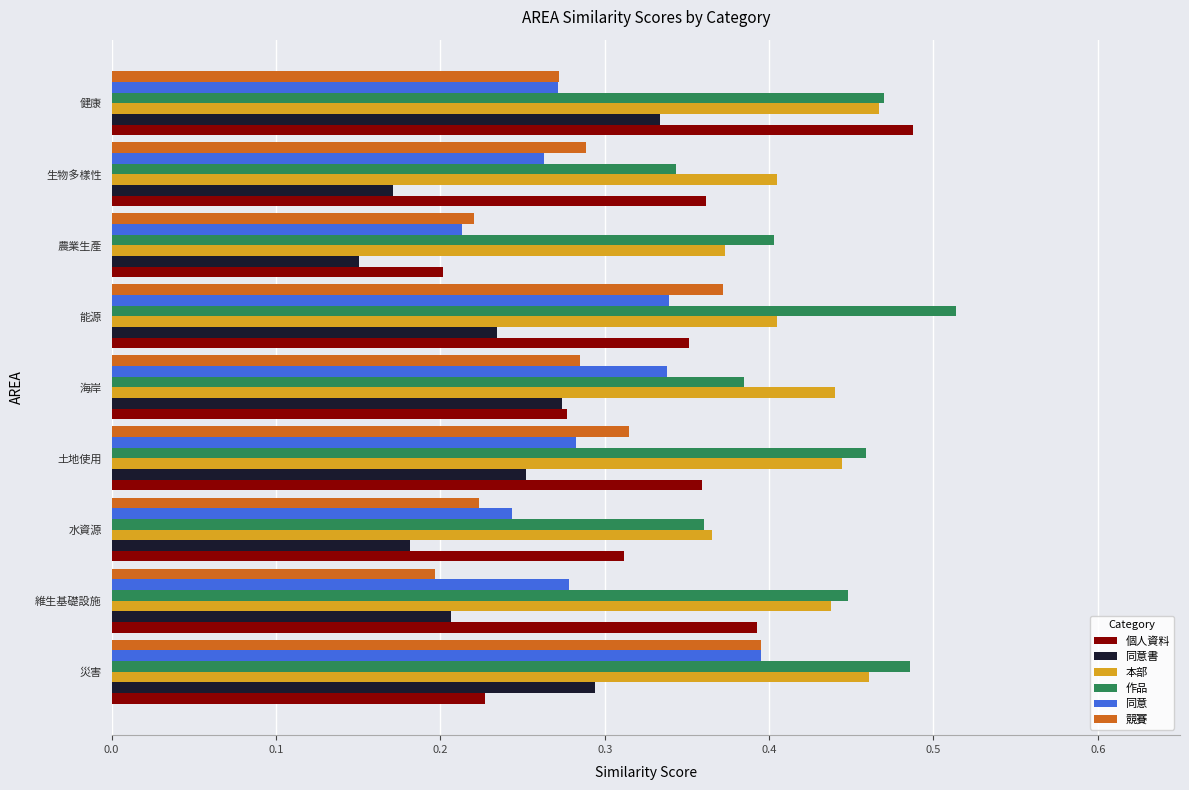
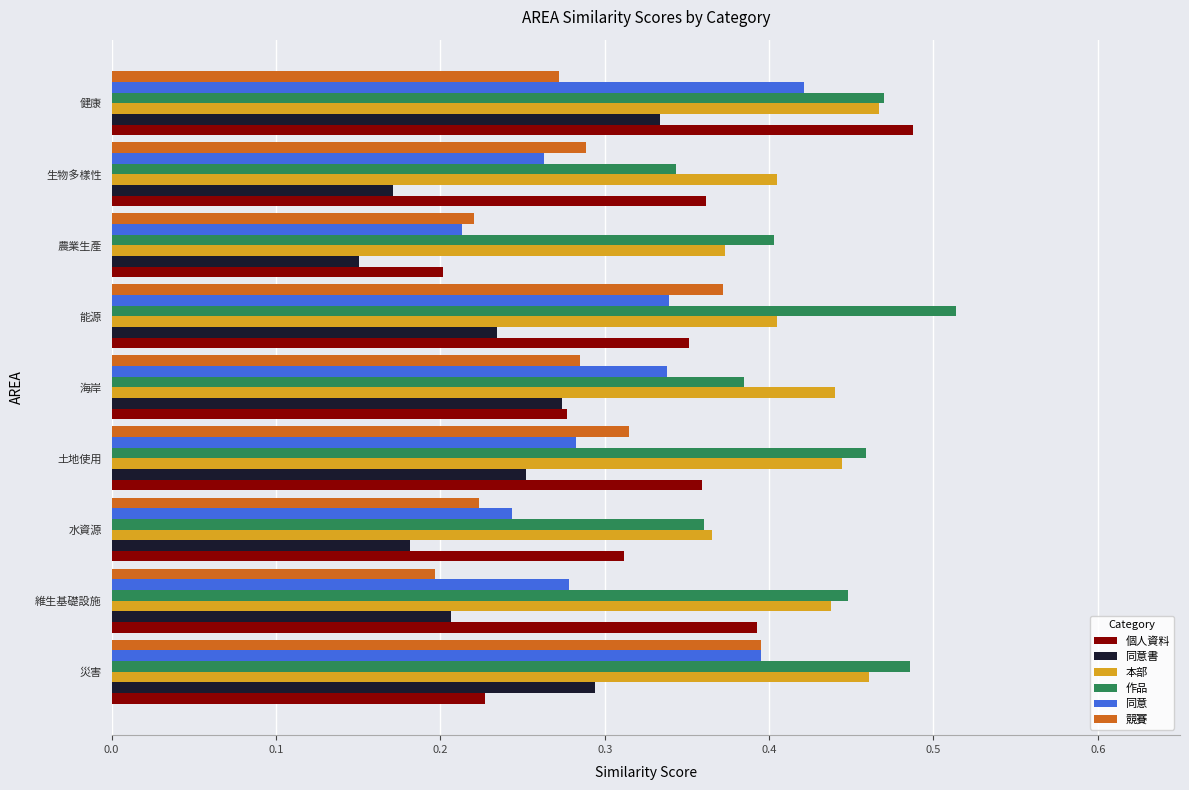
同意, 健康: 0.271 -> 0.422
